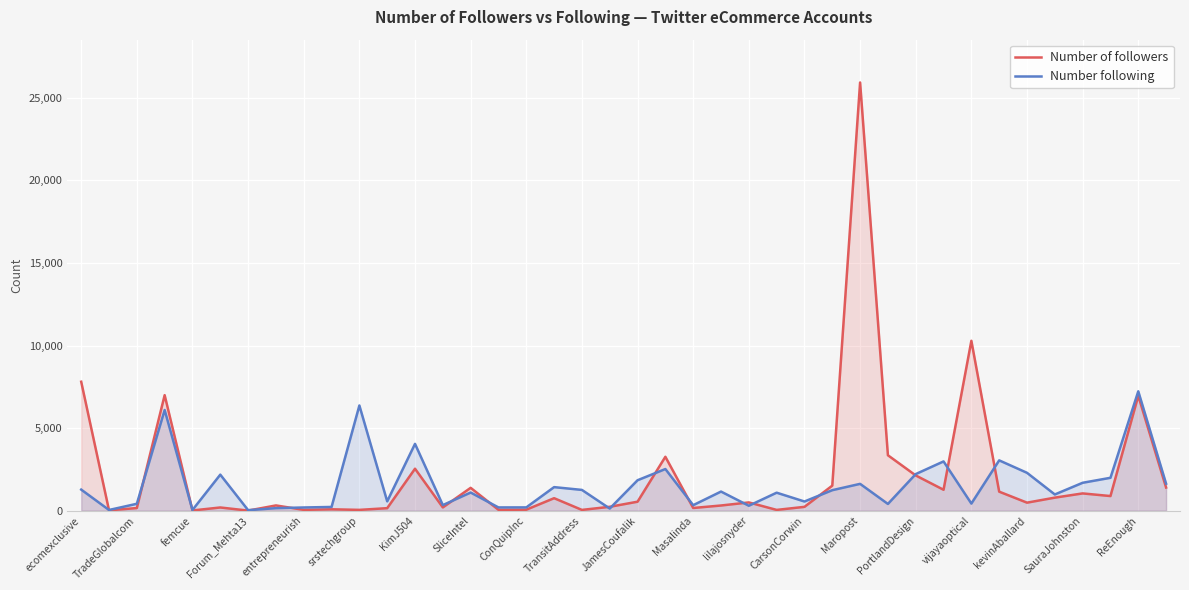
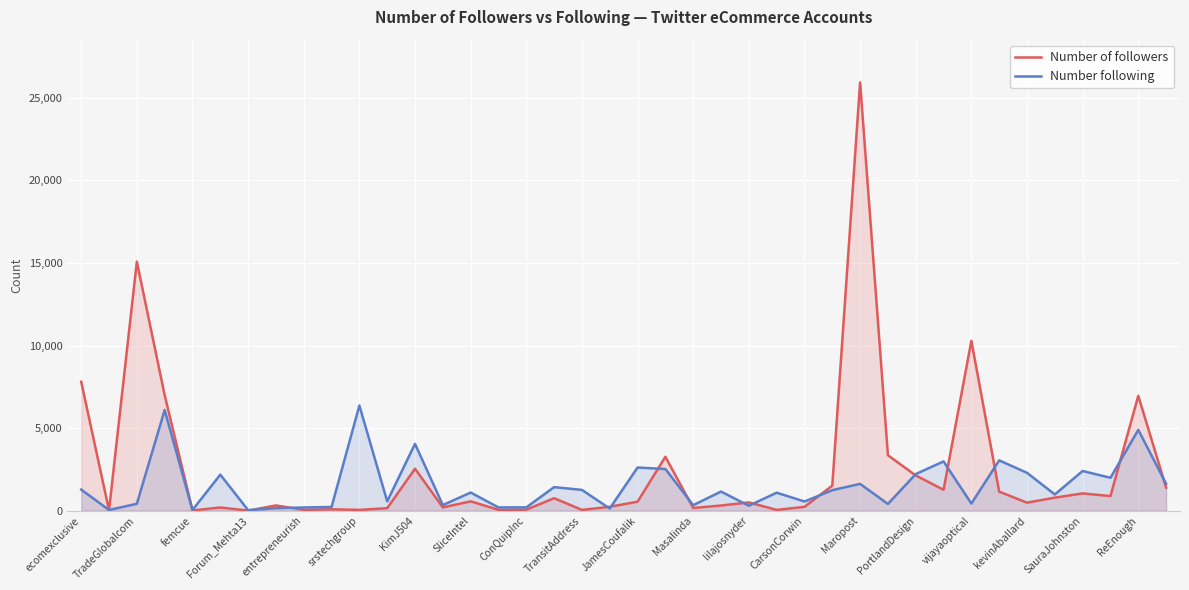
Number of followers, TradeGlobalcom: 200 -> 15,100
Number of followers, SliceIntel: 1,400 -> 600
Number following, JamesCoufalik: 1,800 -> 2,600
Number following, SauraJohnston: 1,700 -> 2,400
Number following, ReEnough: 7,200 -> 4,900
